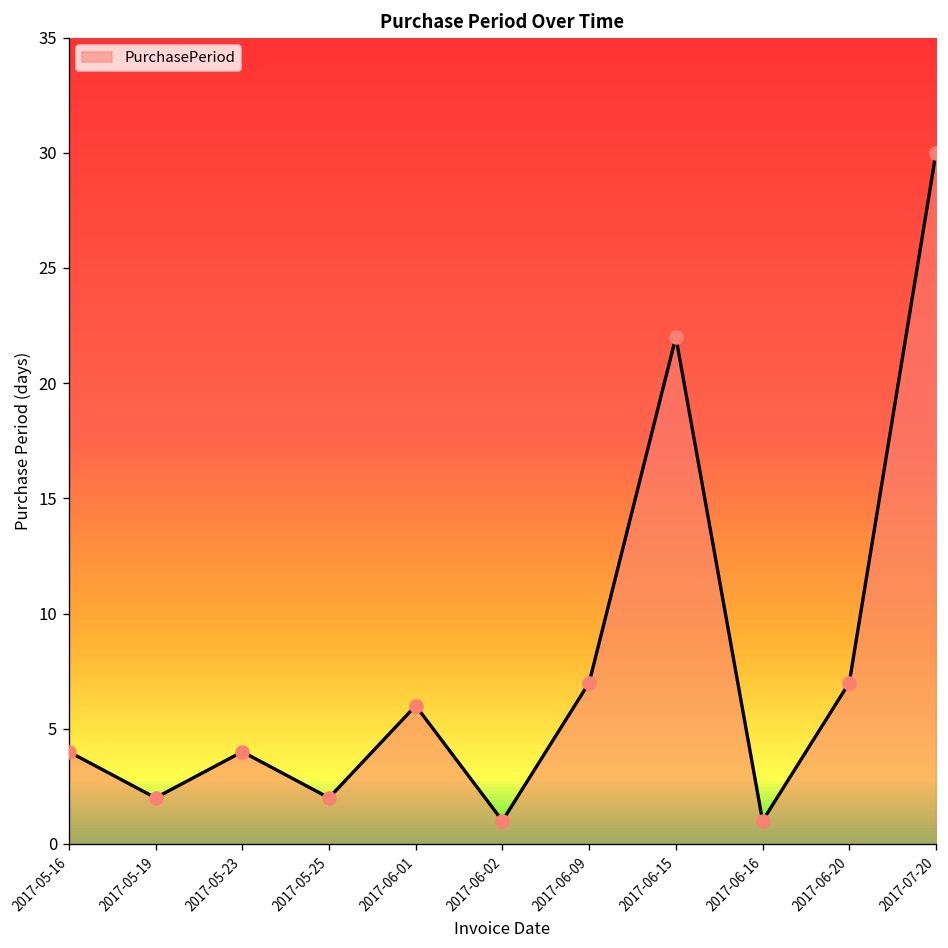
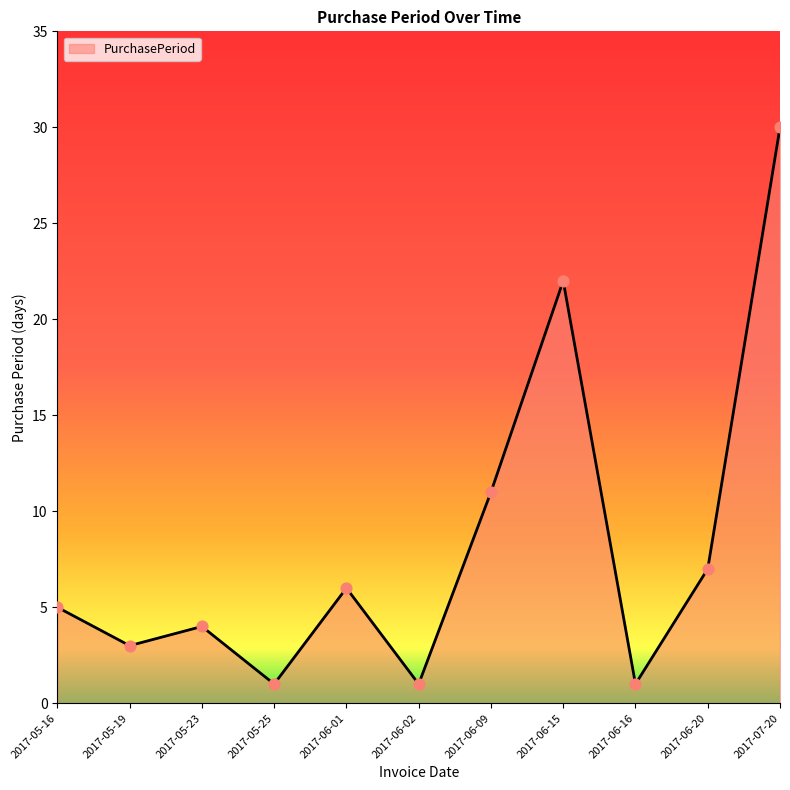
2017-05-16: 4 -> 5
2017-05-19: 2 -> 3
2017-05-25: 2 -> 1
2017-06-09: 7 -> 11
